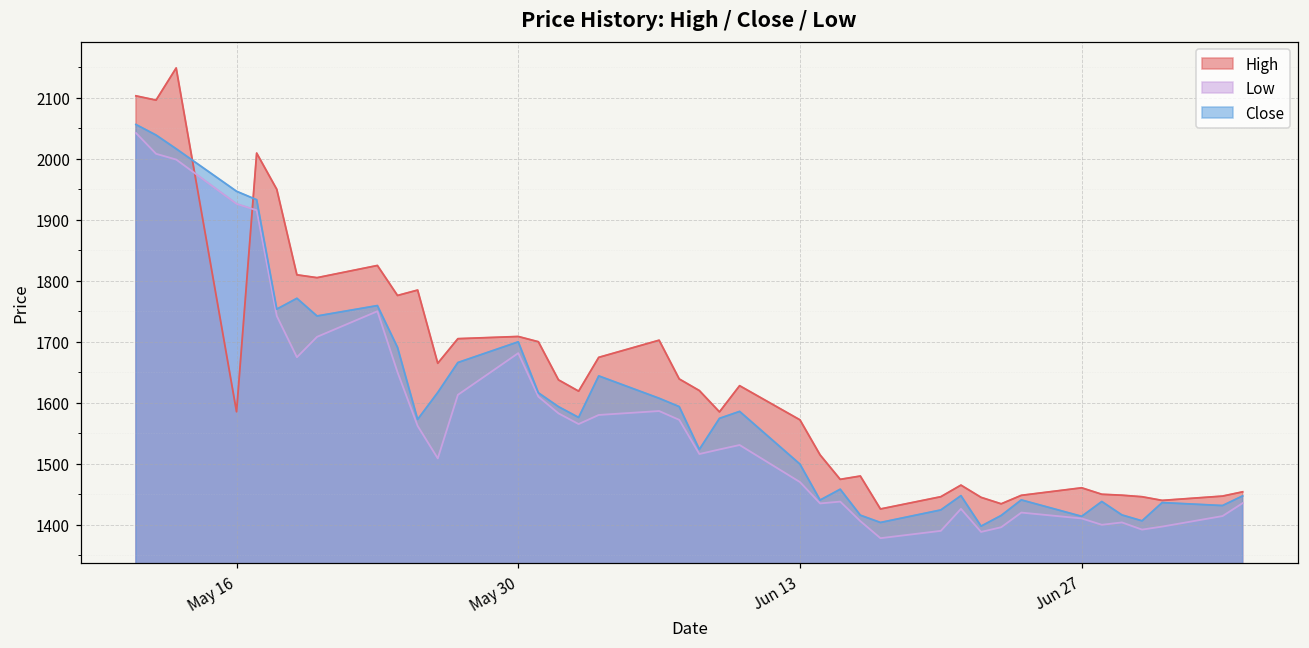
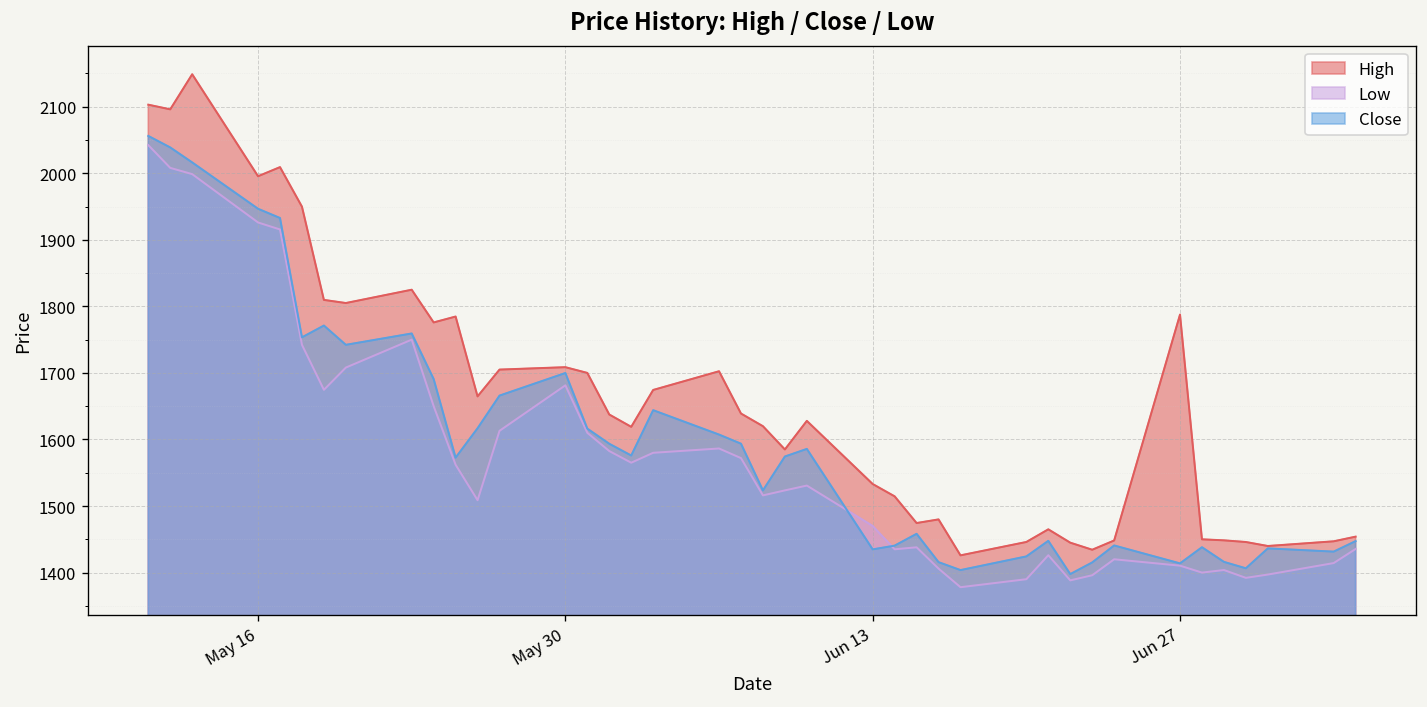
High, May 16: 1590 -> 2000
High, Jun 13: 1570 -> 1530
Close, Jun 13: 1500 -> 1430
High, Jun 27: 1460 -> 1790
